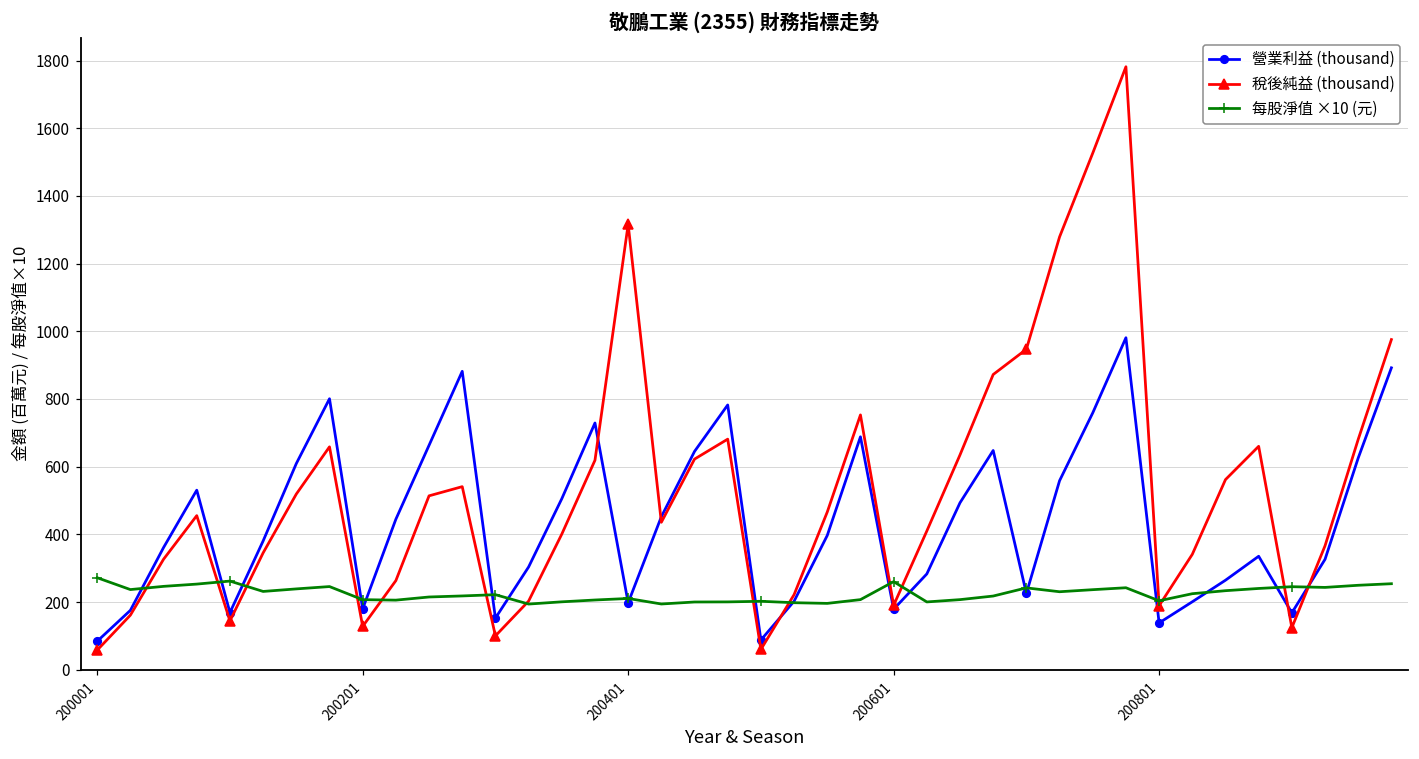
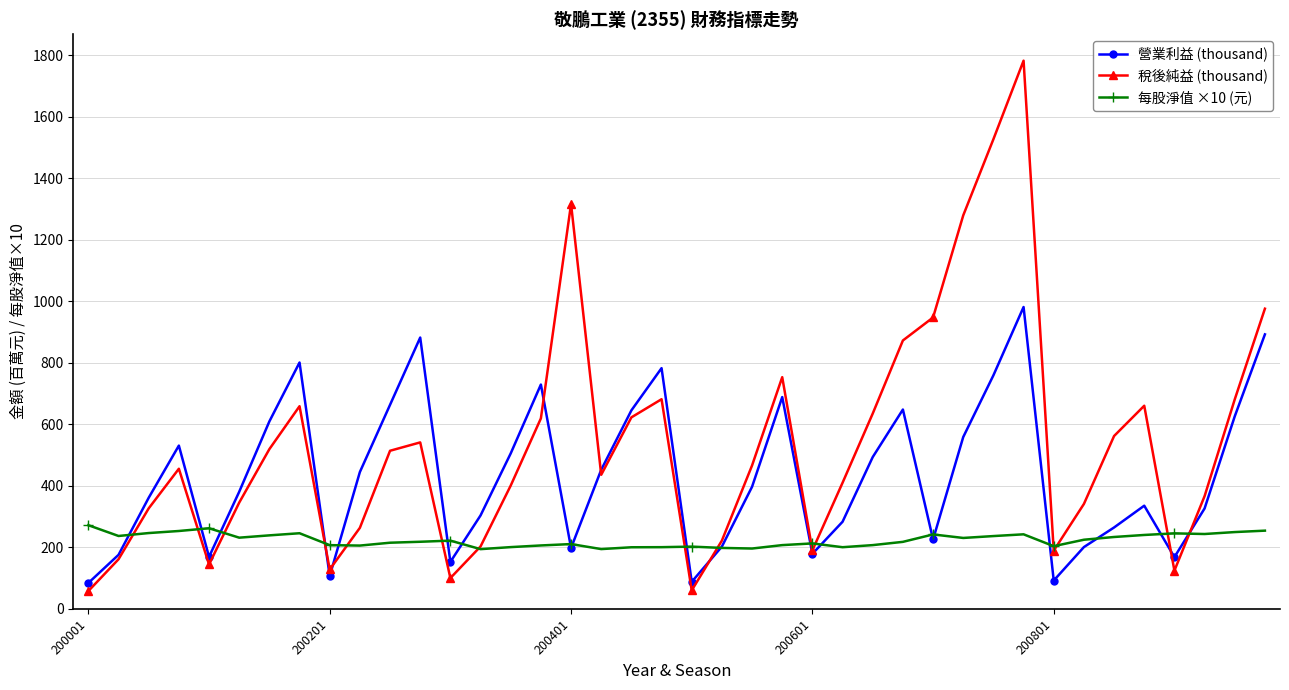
營業利益 (thousand), 200201: 180 -> 110
每股淨值 ×10 (元), 200601: 260 -> 210
營業利益 (thousand), 200801: 140 -> 90
